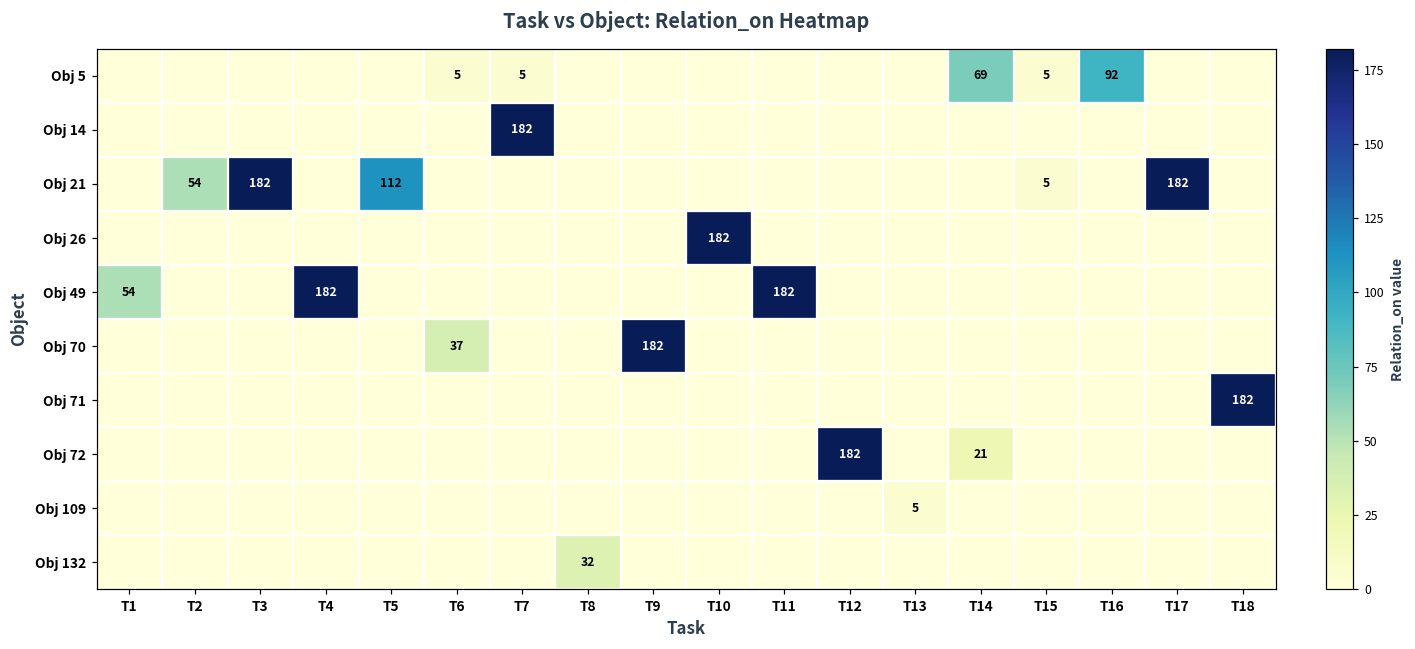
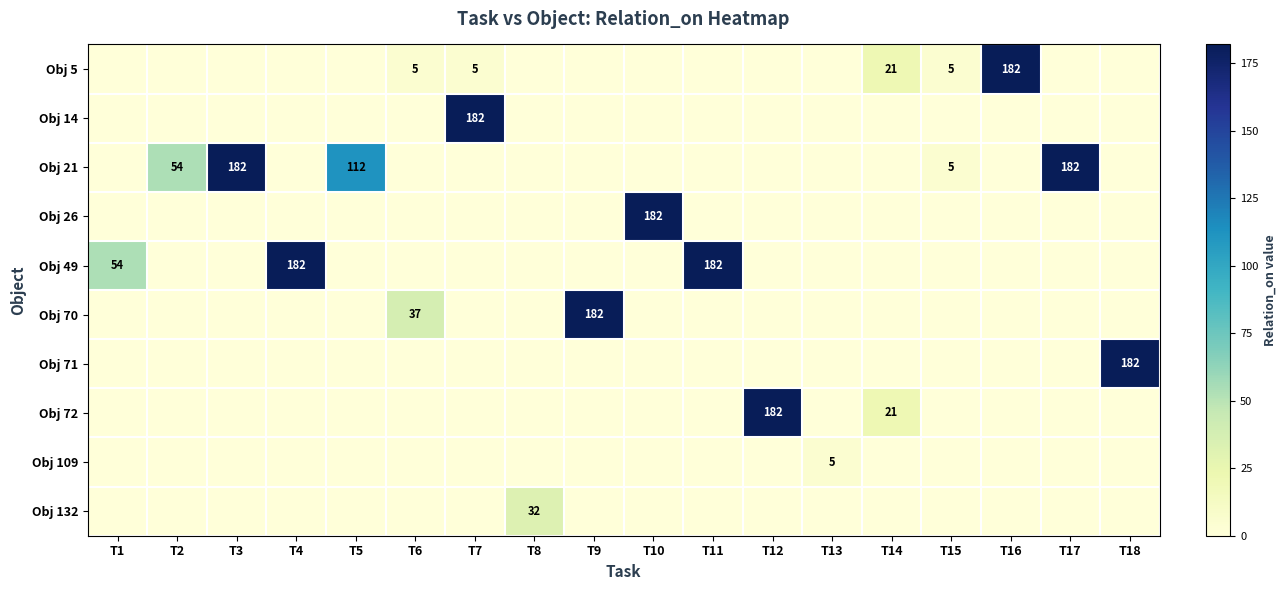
Obj 5, T14: 69 -> 21
Obj 5, T16: 92 -> 182
